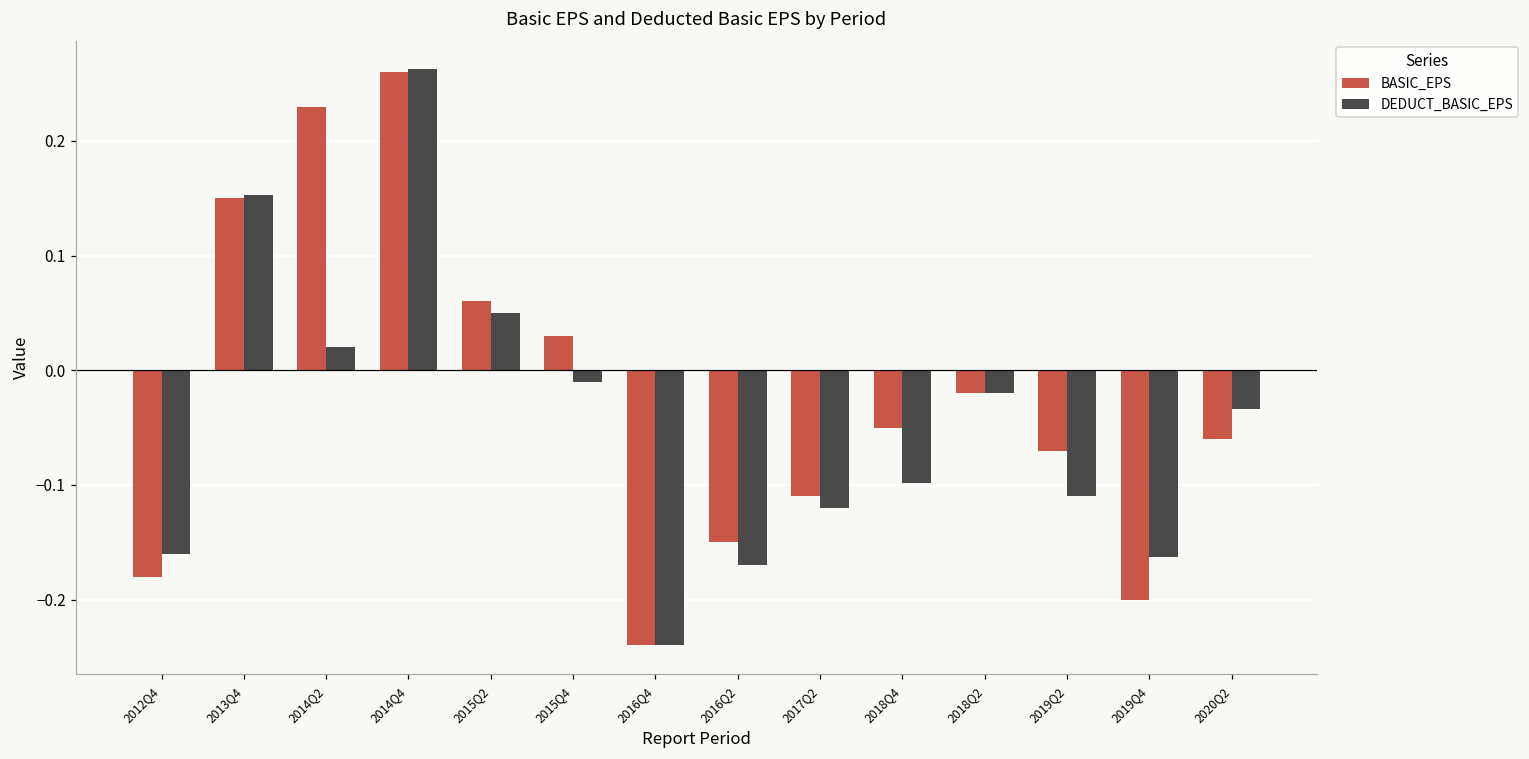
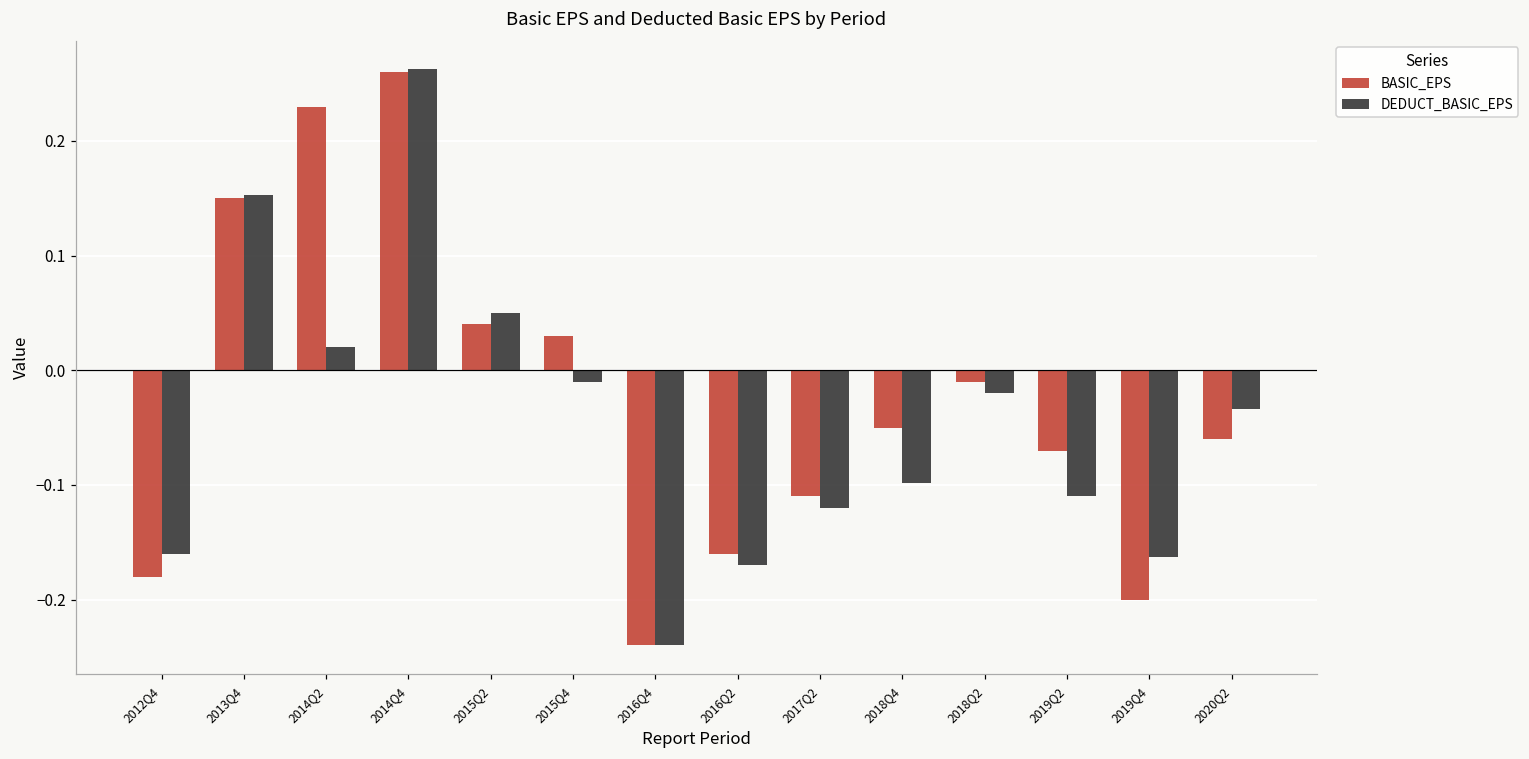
BASIC_EPS, 2015Q2: 0.06 -> 0.04
BASIC_EPS, 2016Q2: -0.15 -> -0.16
BASIC_EPS, 2018Q2: -0.02 -> -0.01
